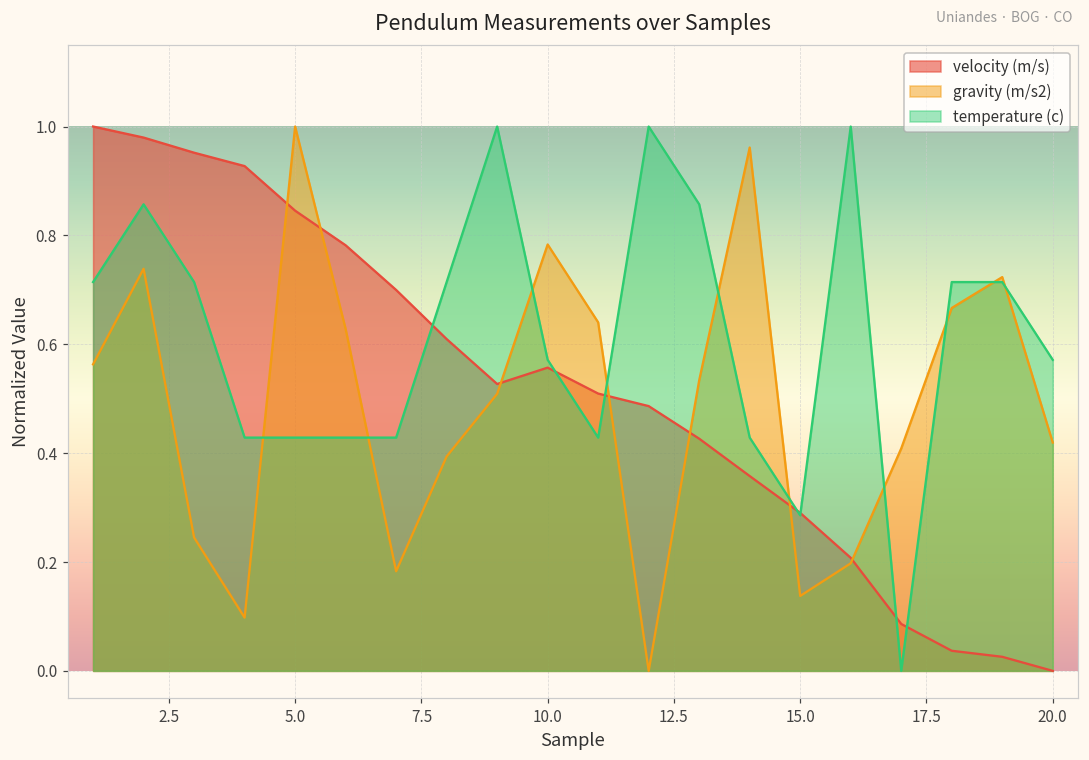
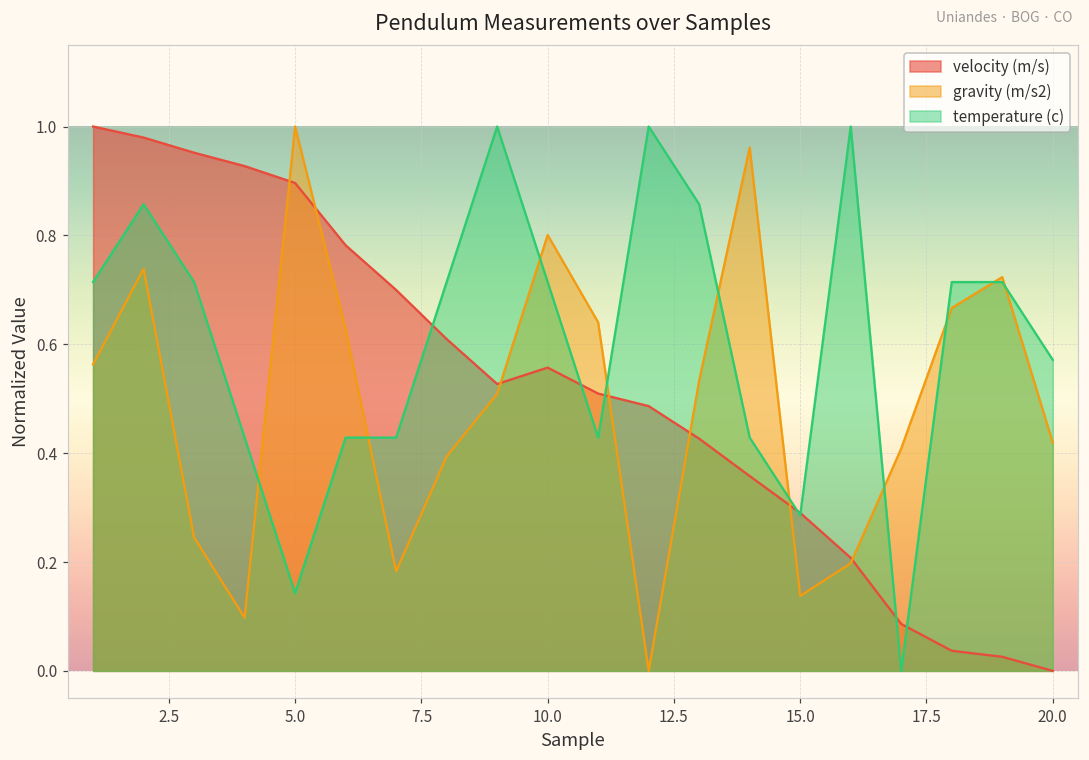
velocity (m/s), 5.0: 0.85 -> 0.90
temperature (c), 5.0: 0.43 -> 0.14
gravity (m/s2), 10.0: 0.78 -> 0.80
temperature (c), 10.0: 0.57 -> 0.71
